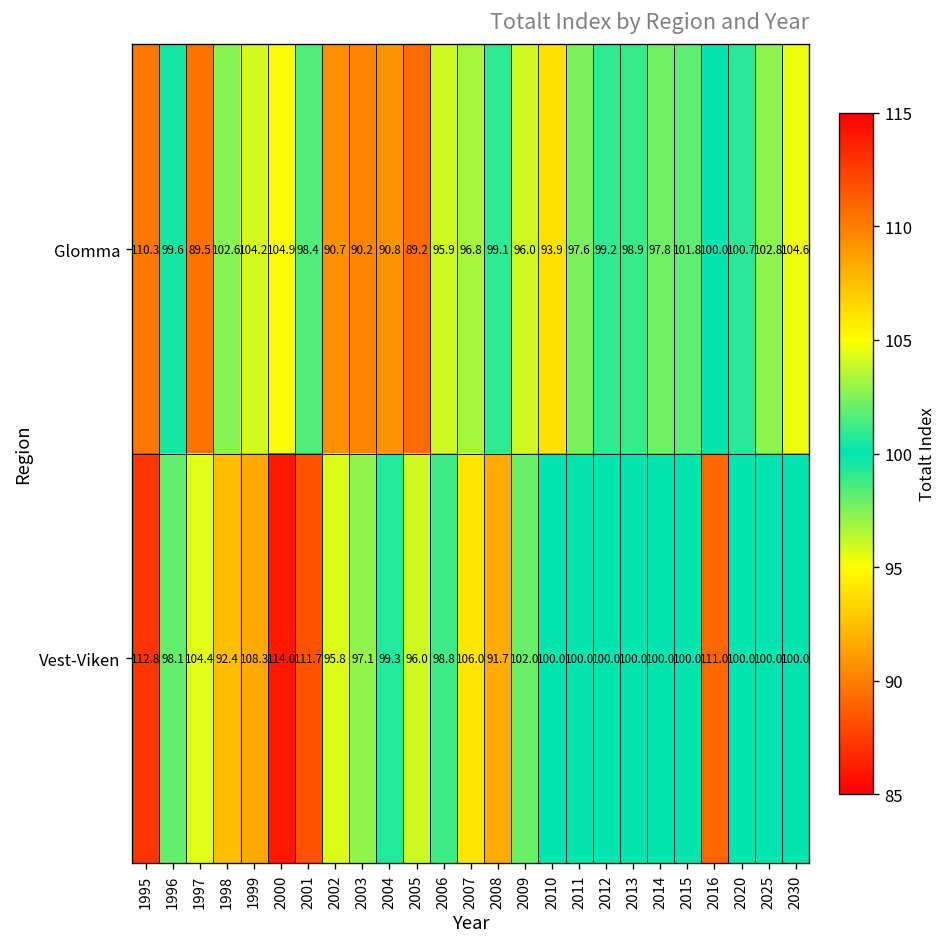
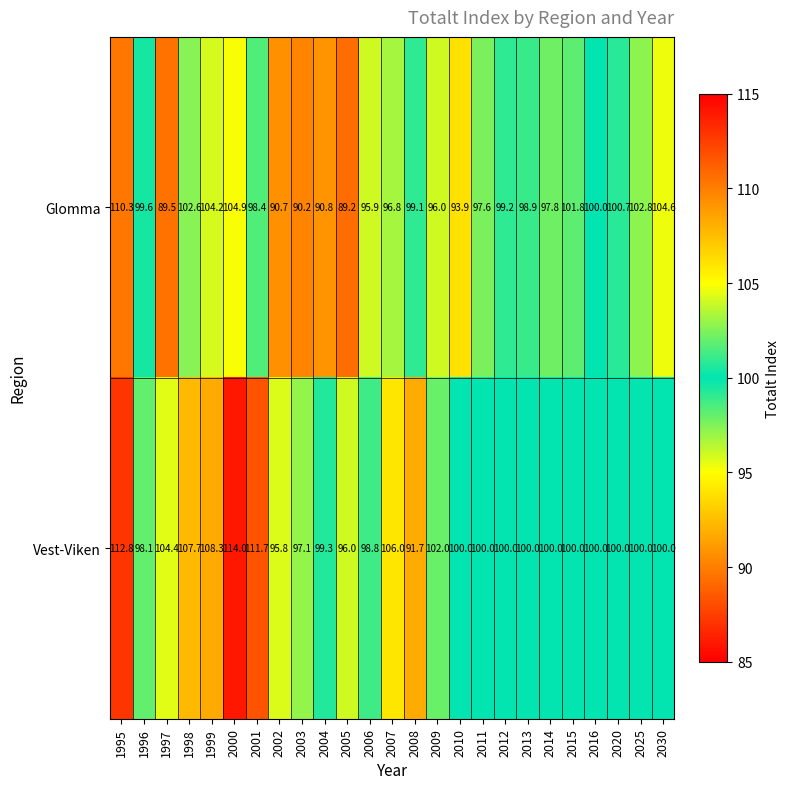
Vest-Viken, 1998: 92.4 -> 107.7
Vest-Viken, 2016: 111.0 -> 100.0
